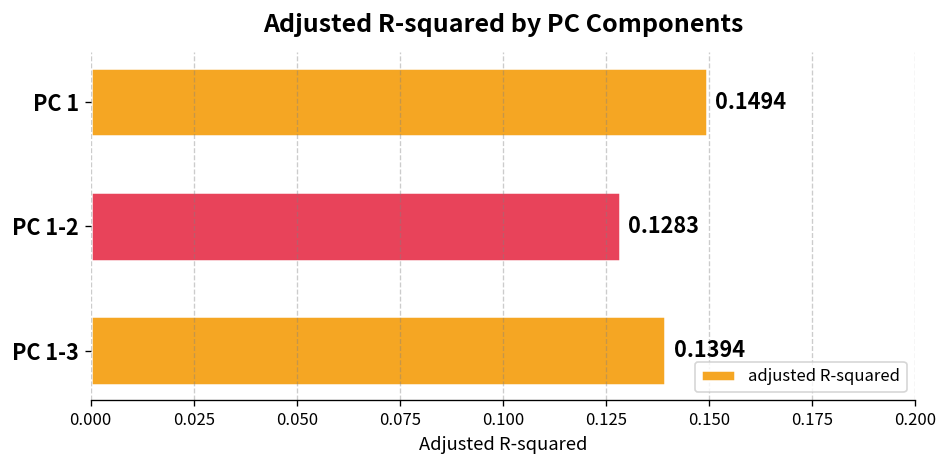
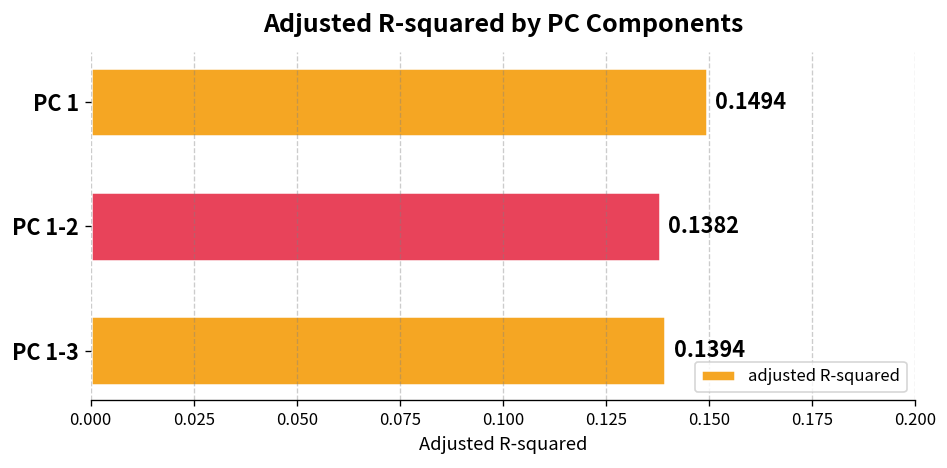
PC 1-2: 0.1283 -> 0.1382
